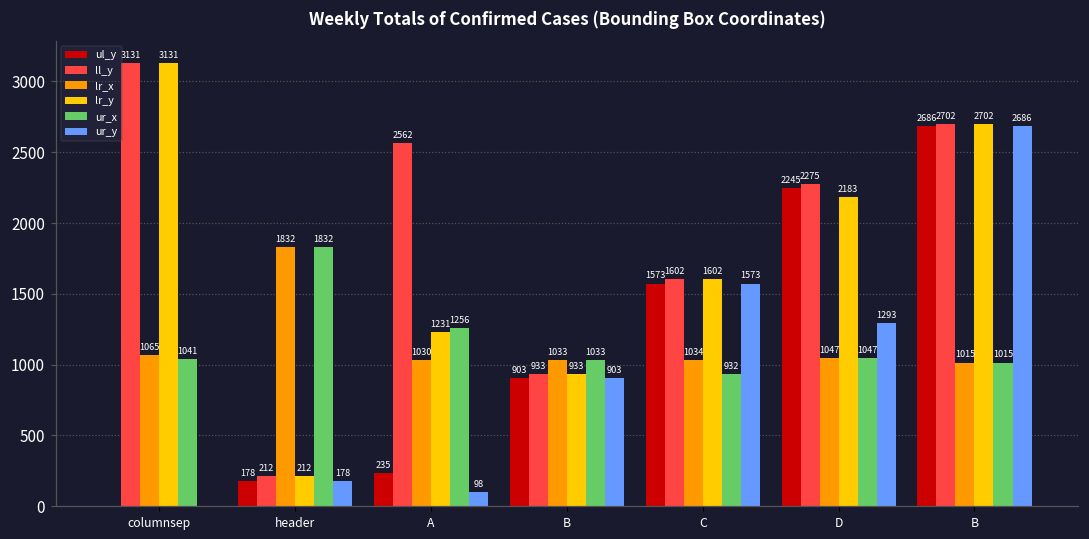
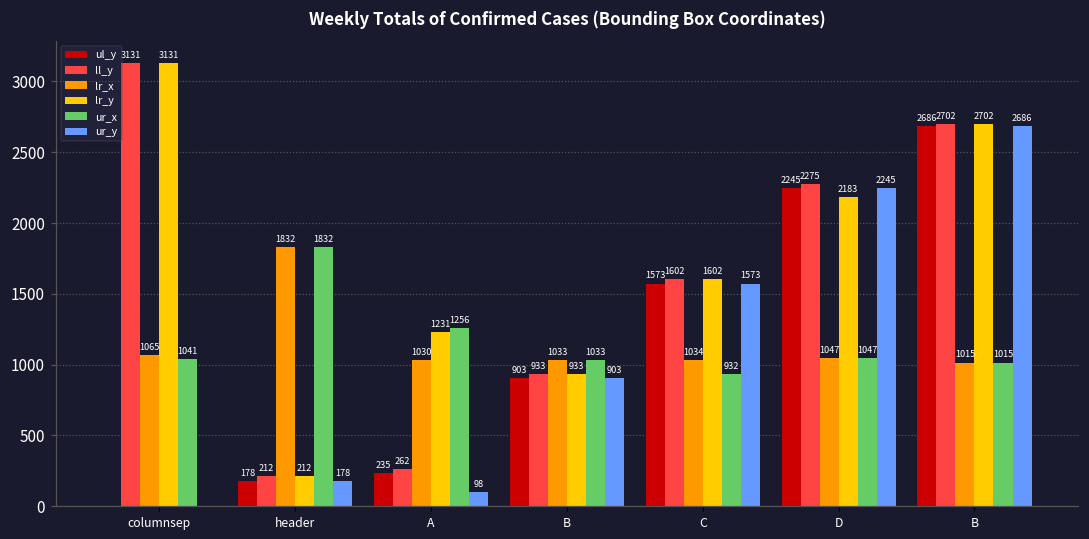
ll_y, A: 2562 -> 262
ur_y, D: 1293 -> 2245
